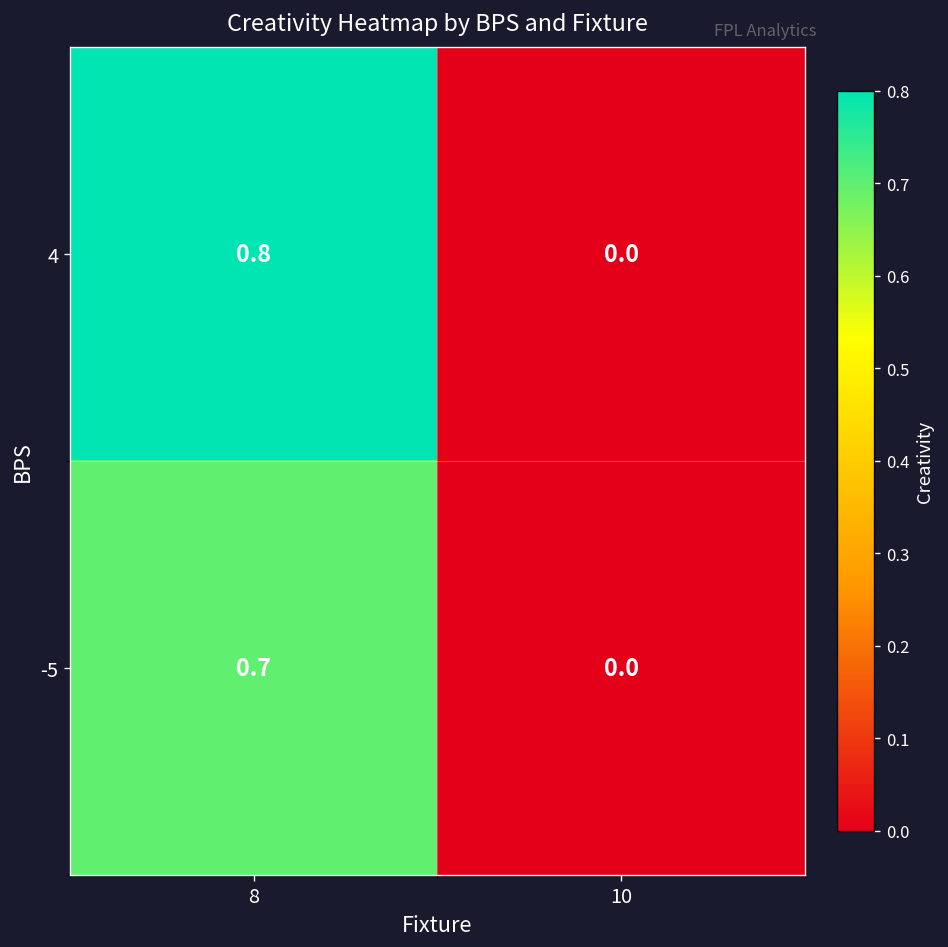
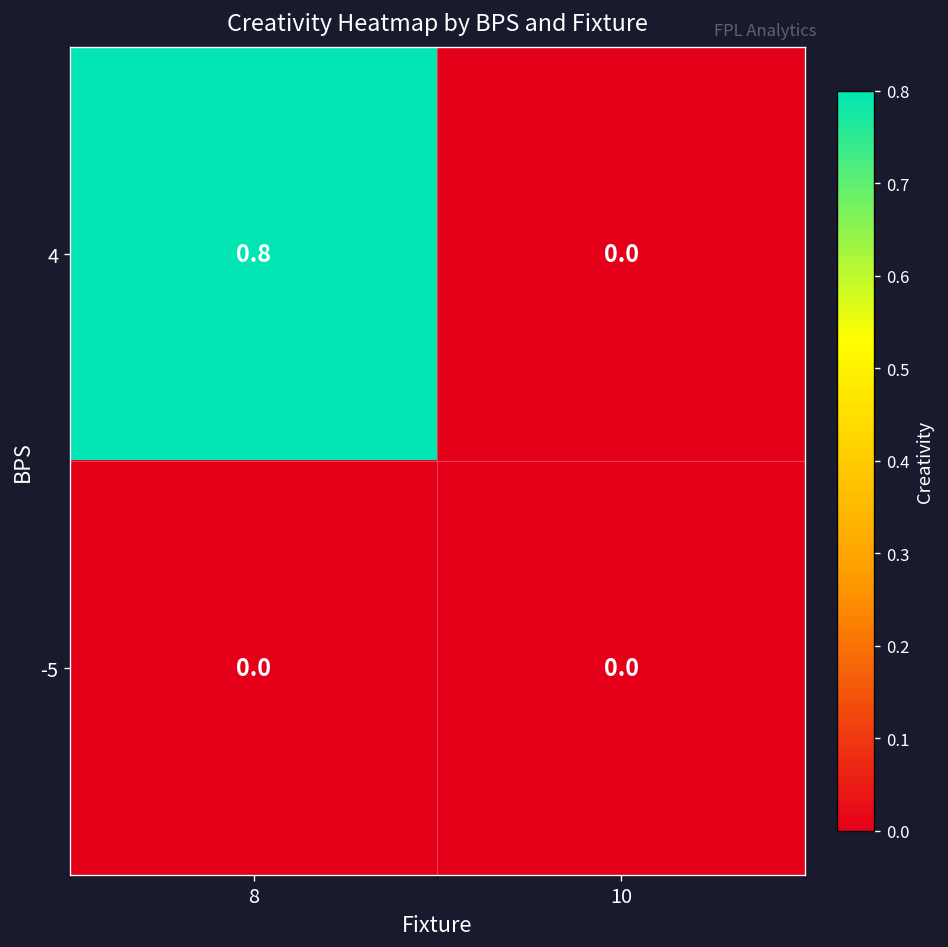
-5, 8: 0.7 -> 0.0
